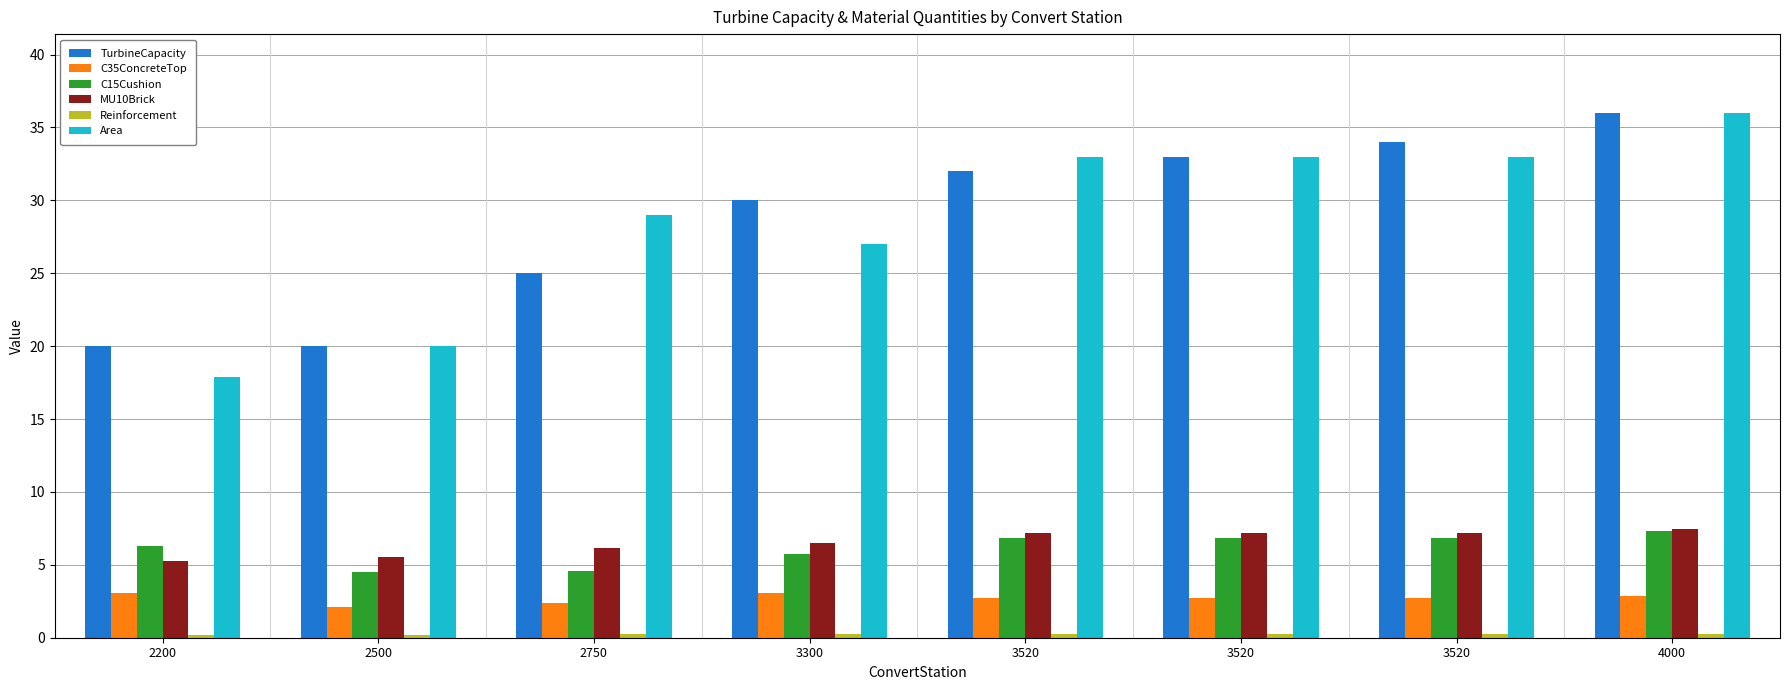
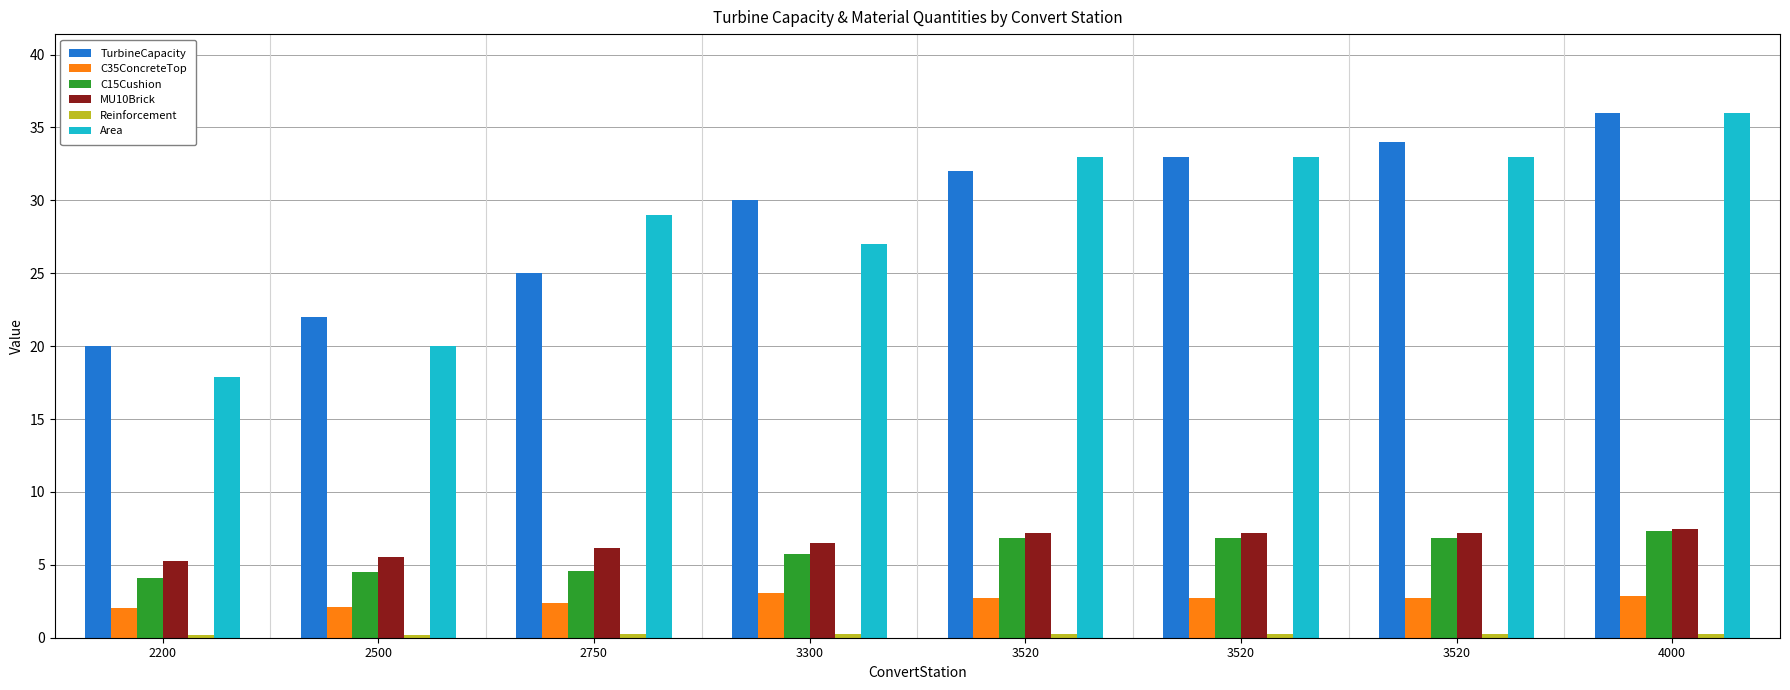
C35ConcreteTop, 2200: 3.0 -> 2.0
C15Cushion, 2200: 6.3 -> 4.1
TurbineCapacity, 2500: 20 -> 22
